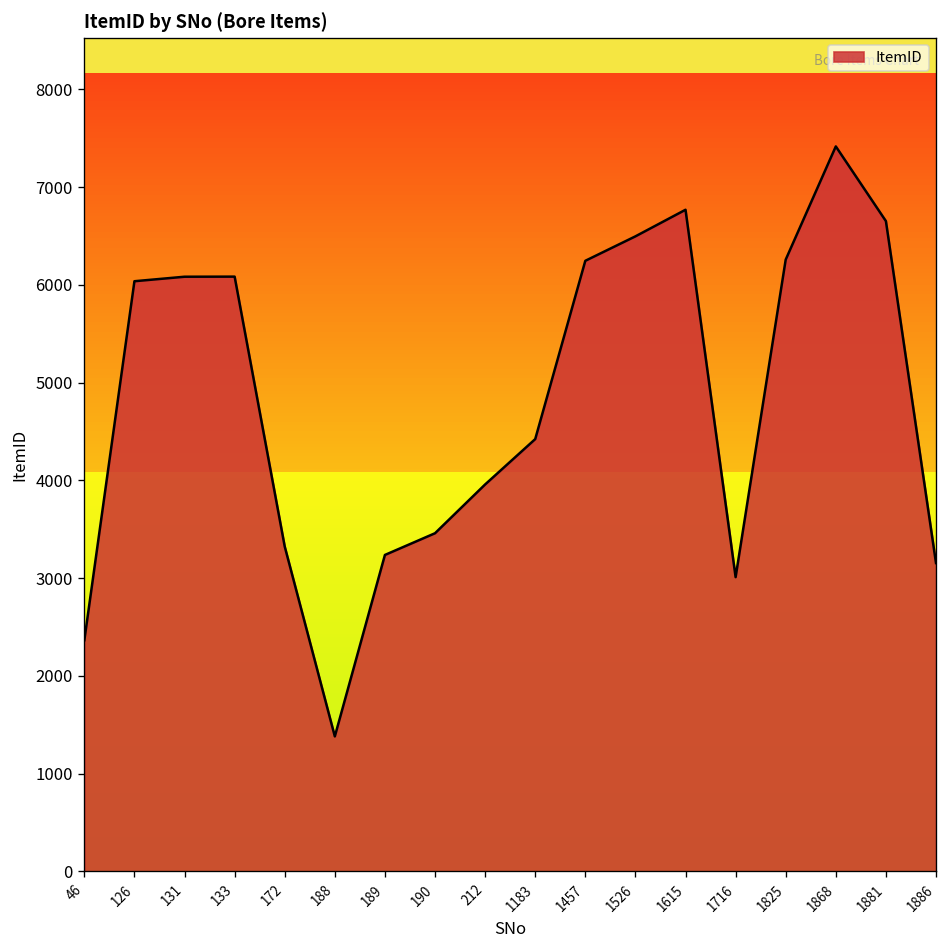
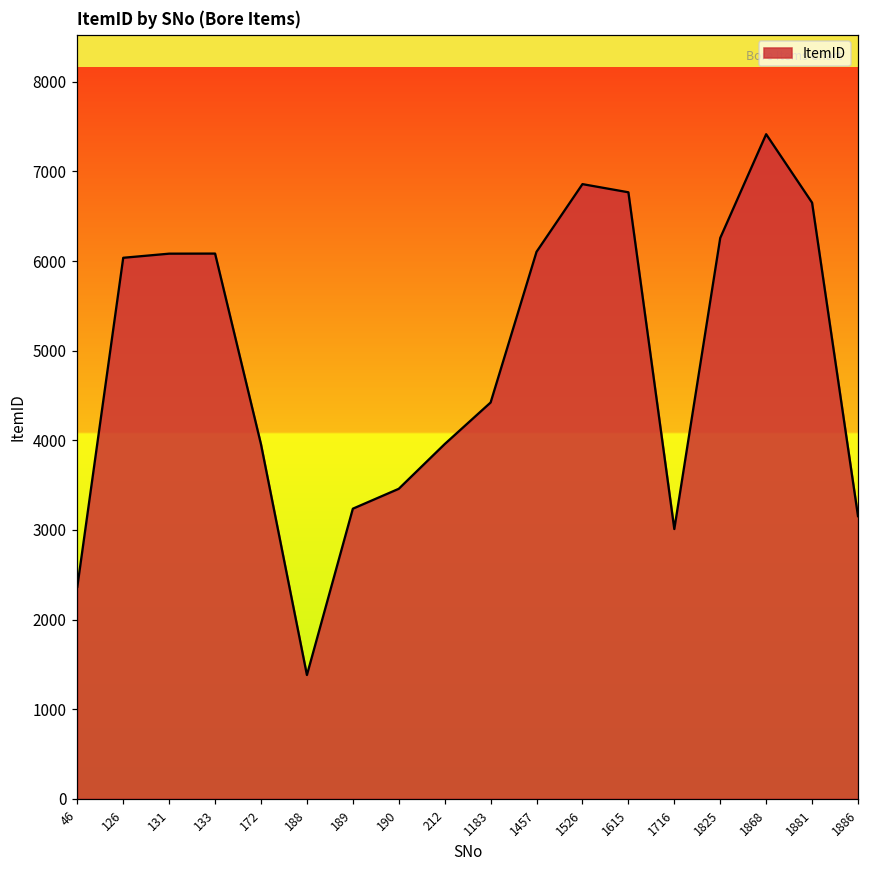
172: 3300 -> 4000
1457: 6200 -> 6100
1526: 6500 -> 6900
